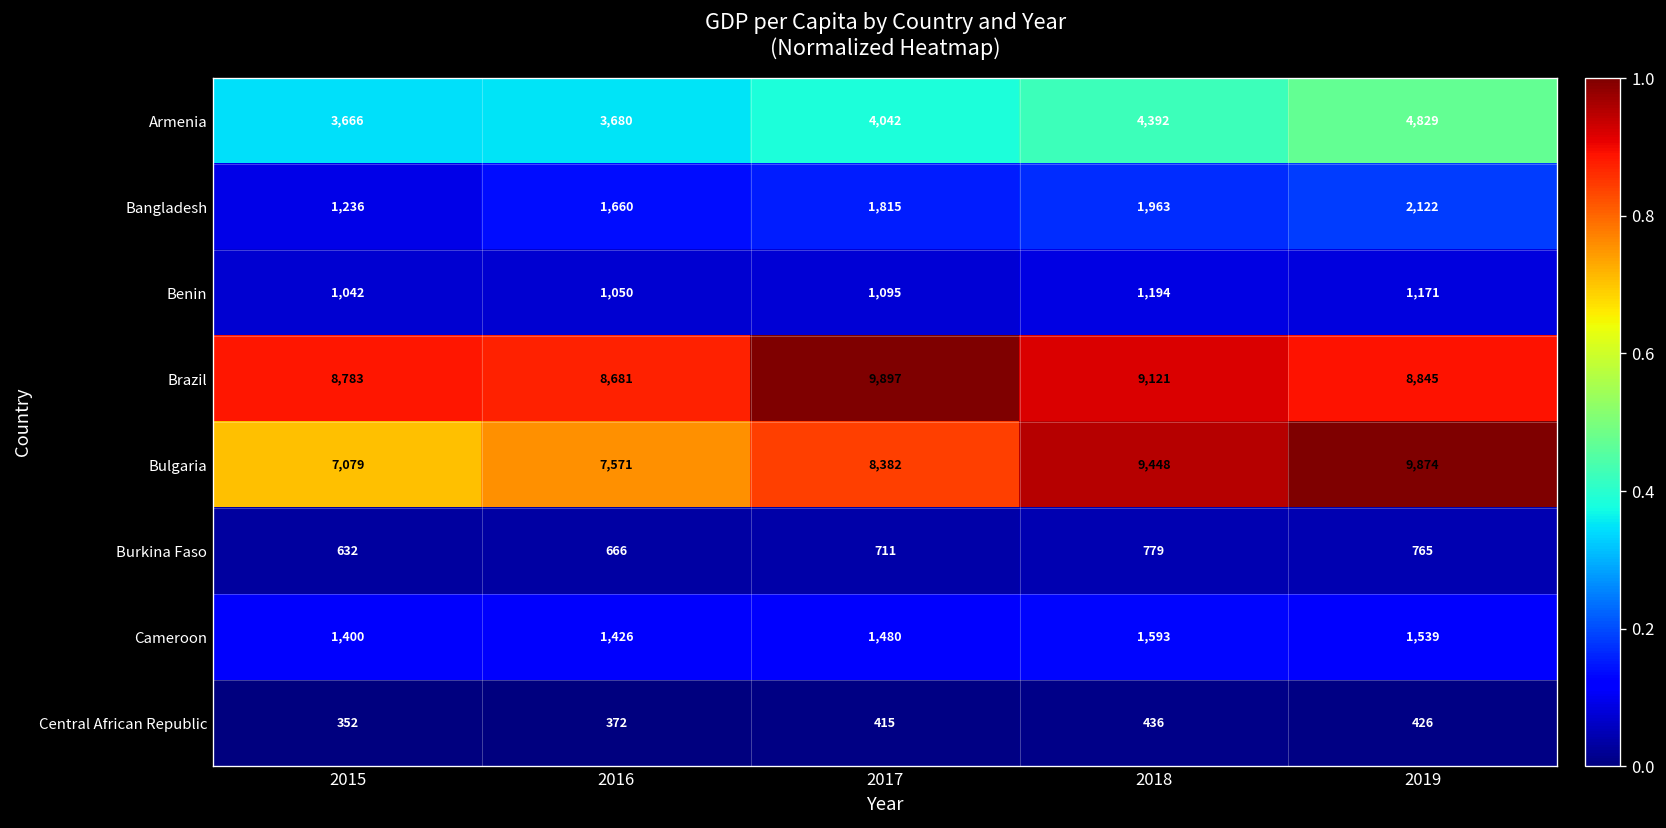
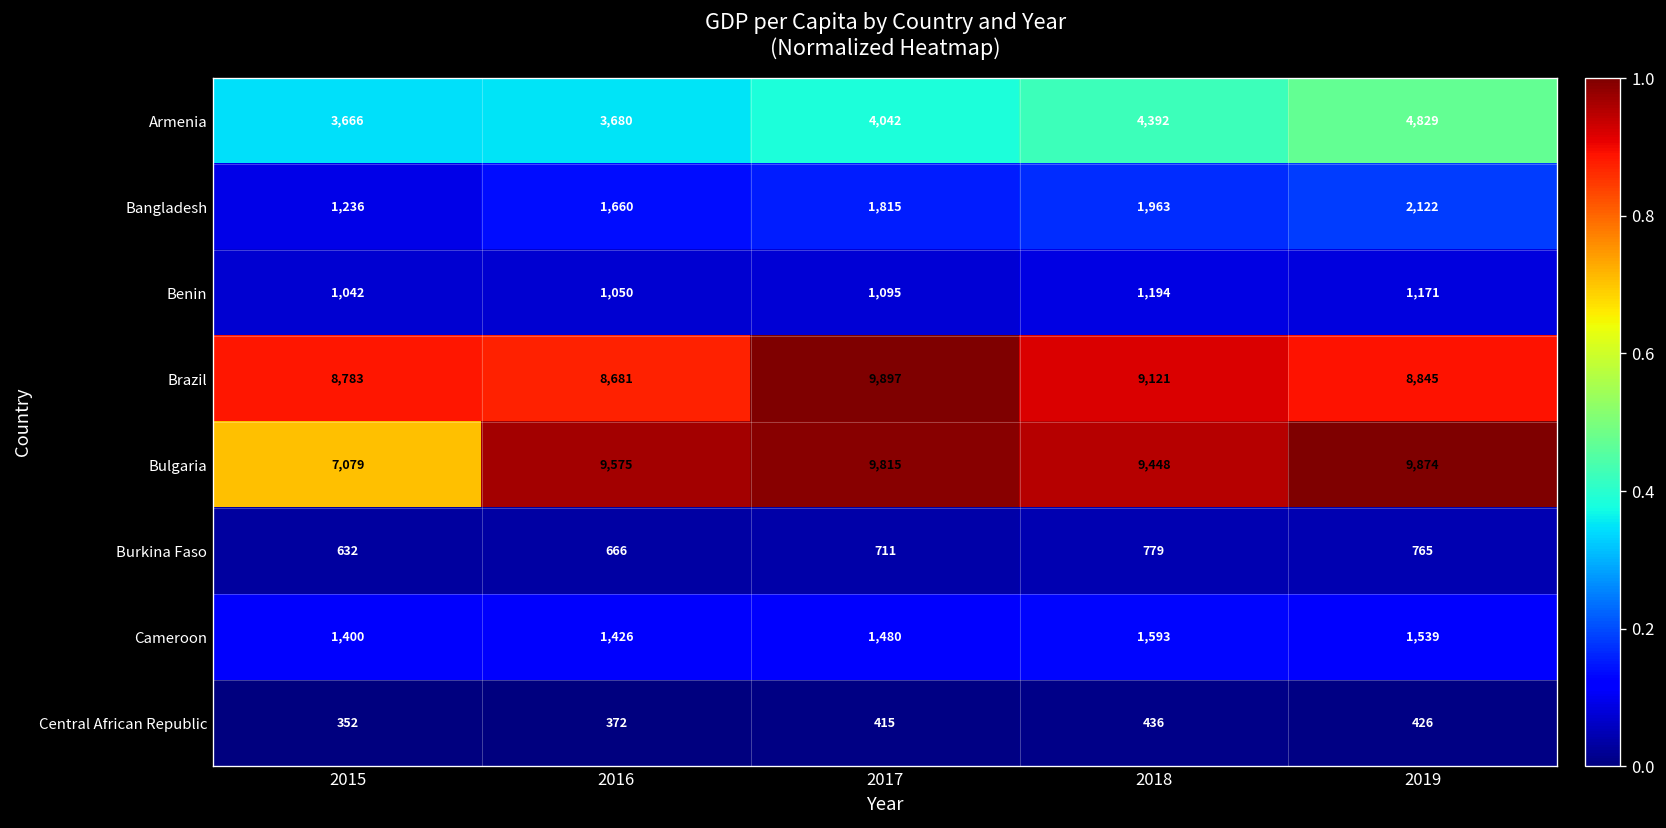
Bulgaria, 2016: 7,571 -> 9,575
Bulgaria, 2017: 8,382 -> 9,815
